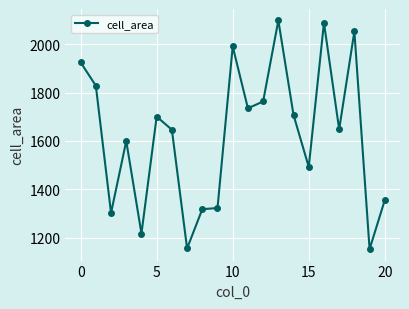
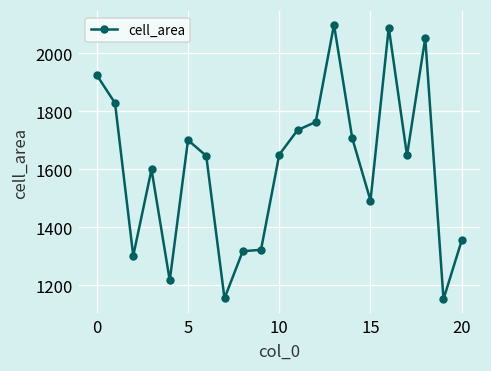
10: 1990 -> 1650
